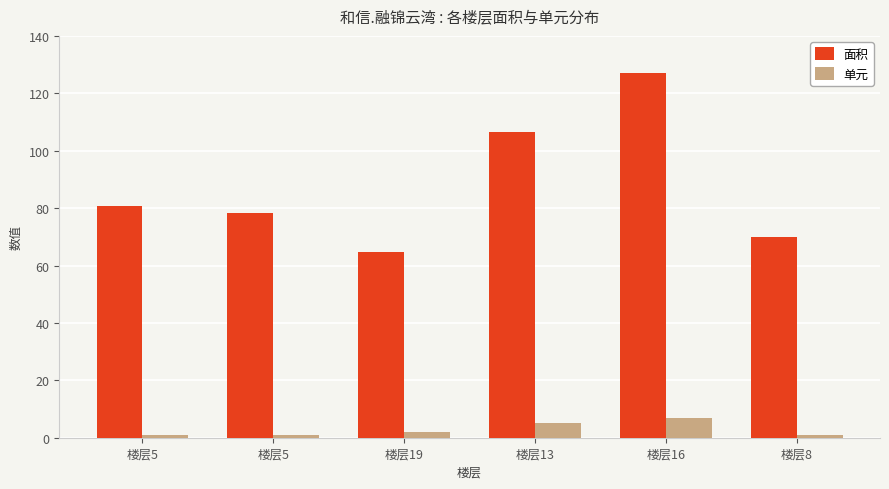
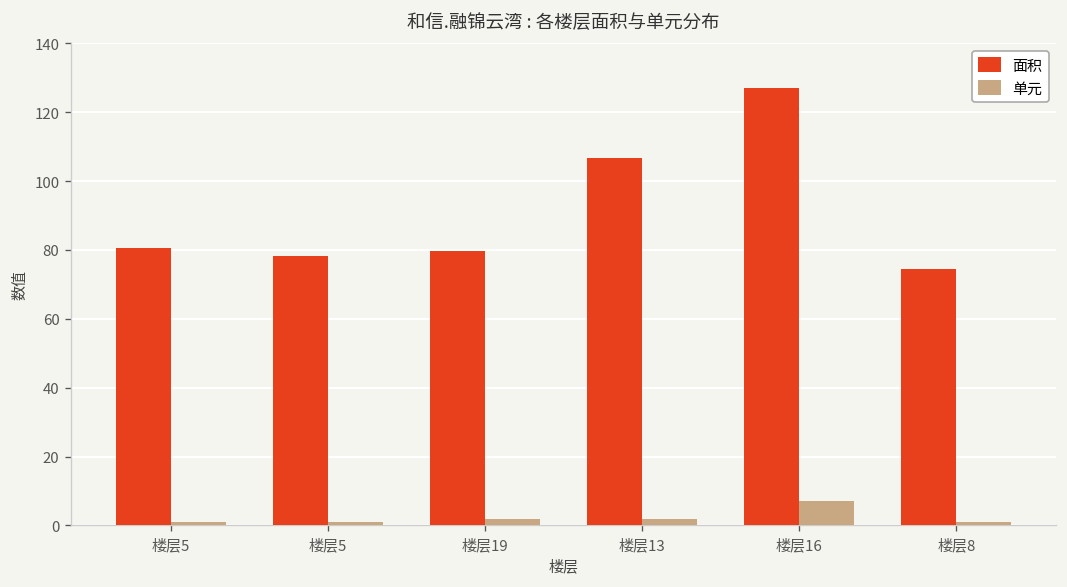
面积, 楼层19: 65 -> 80
单元, 楼层13: 5 -> 2
面积, 楼层8: 70 -> 75
